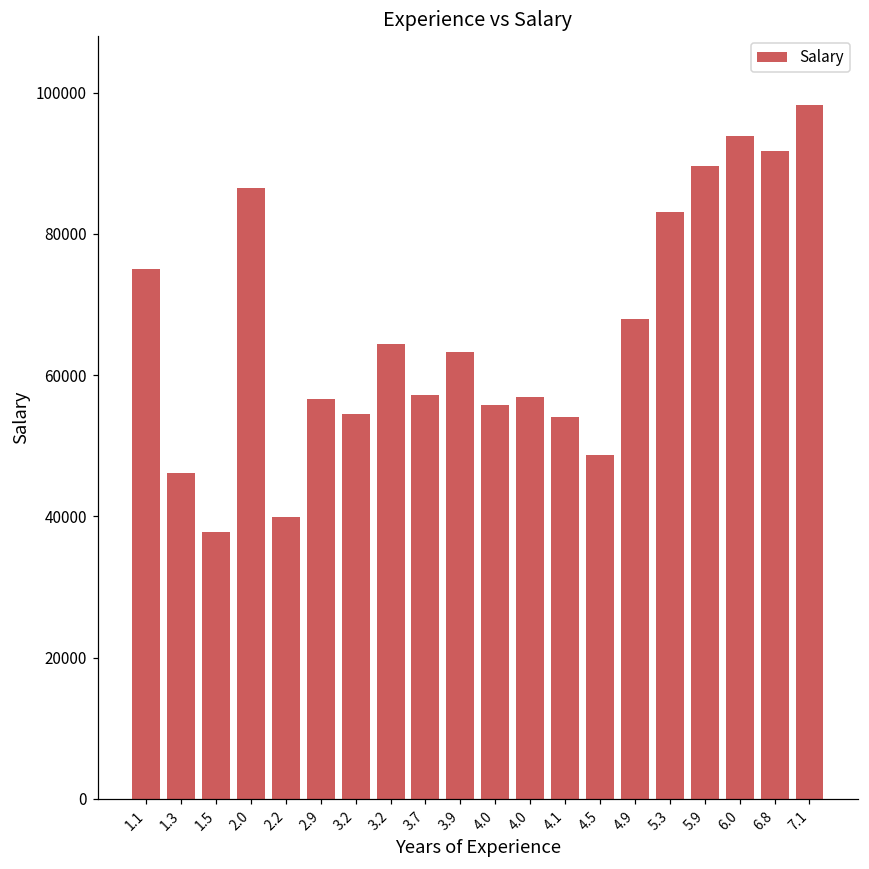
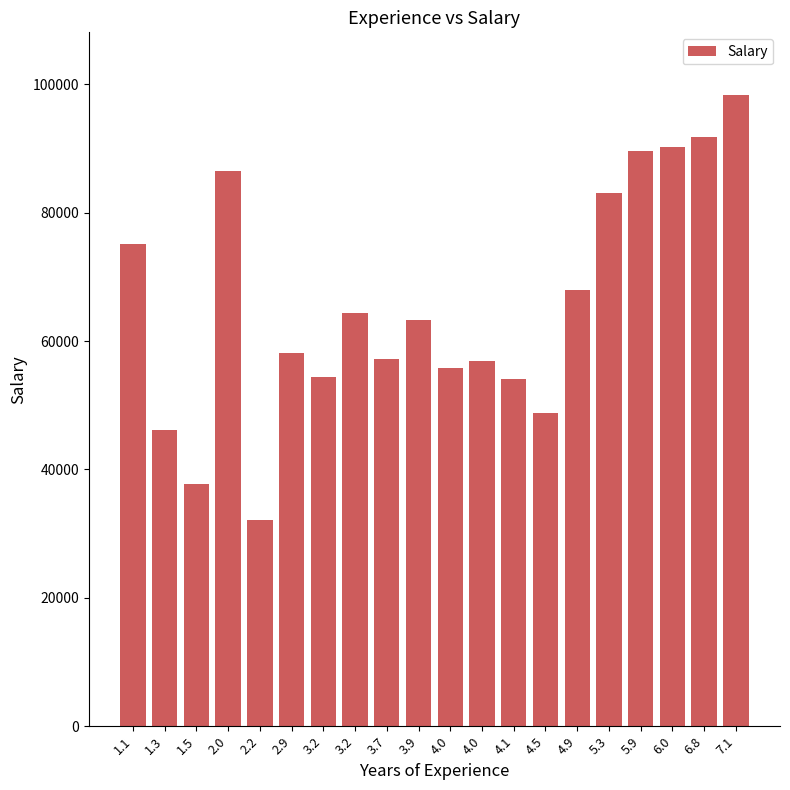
2.2: 40000 -> 32000
2.9: 57000 -> 58000
6.0: 94000 -> 90000
